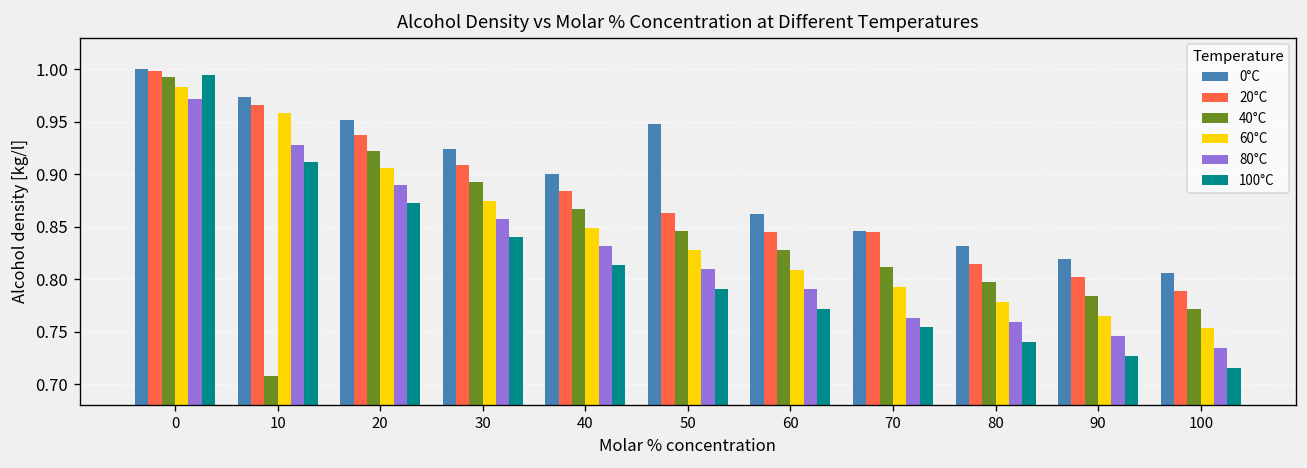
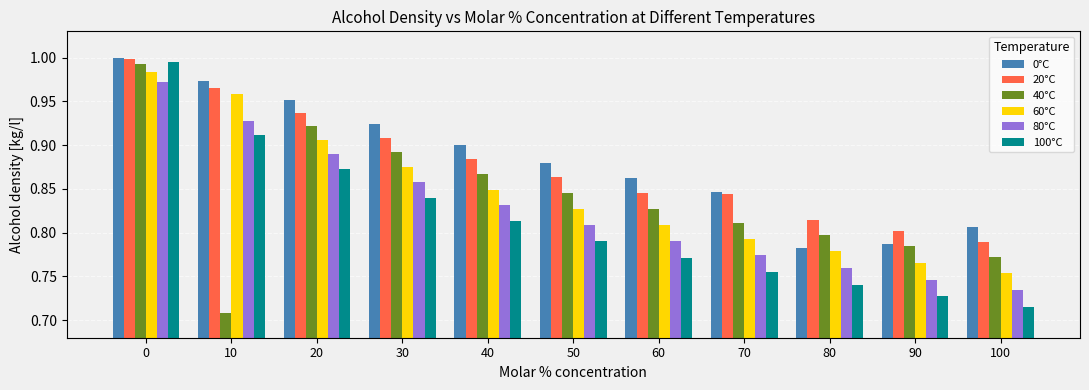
0°C, 50: 0.95 -> 0.88
80°C, 70: 0.76 -> 0.77
0°C, 80: 0.83 -> 0.78
0°C, 90: 0.82 -> 0.79
